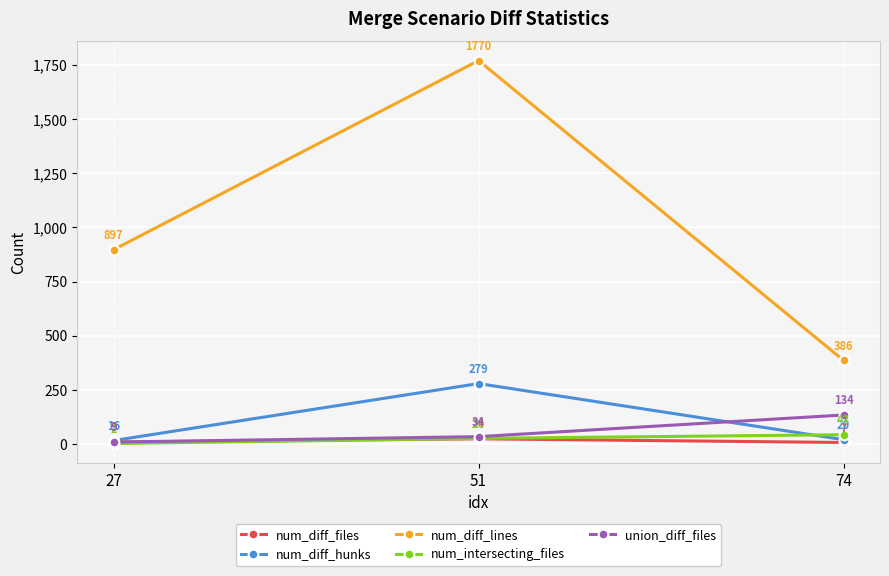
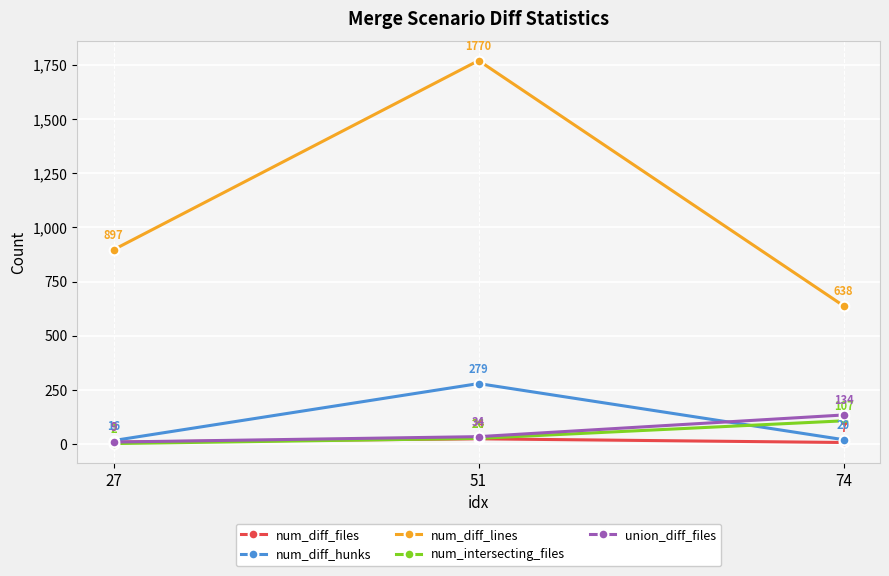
num_diff_lines, 74: 386 -> 638
num_intersecting_files, 74: 43 -> 107
